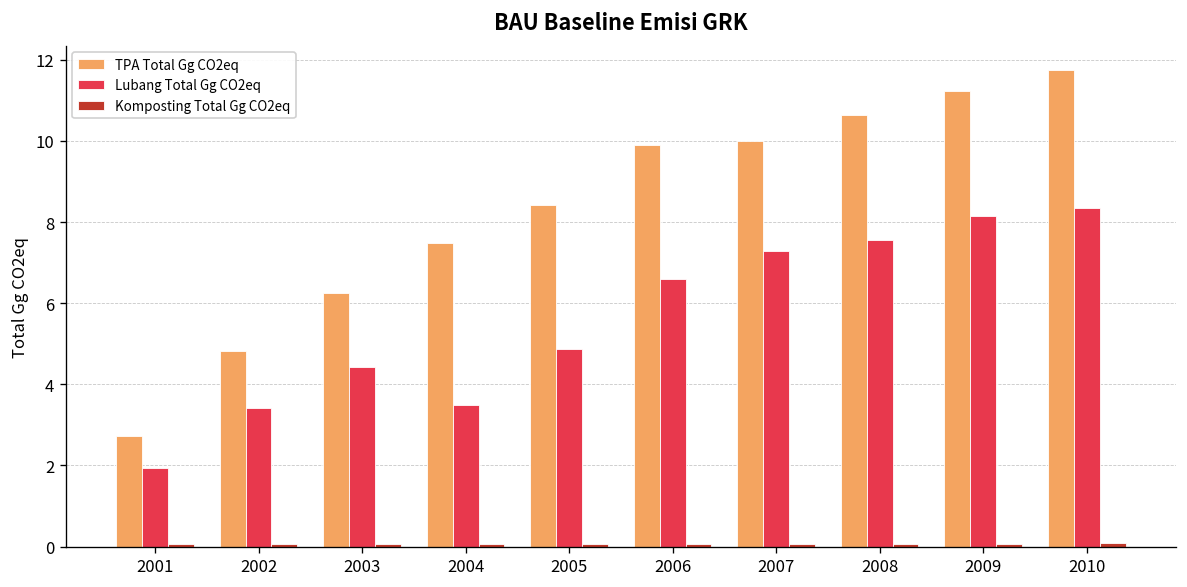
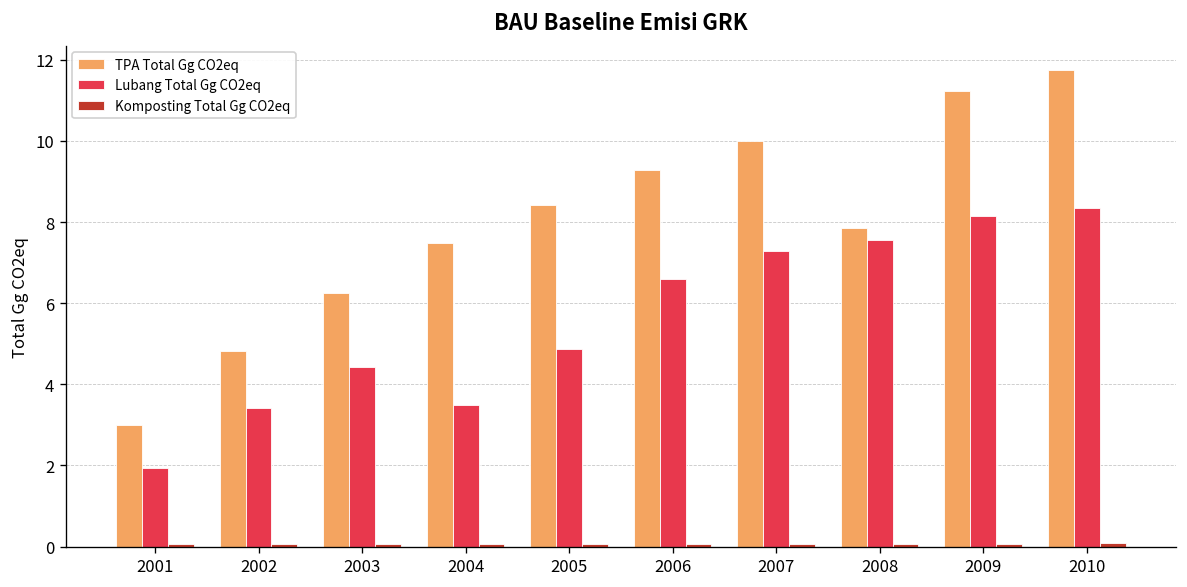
TPA Total Gg CO2eq, 2001: 2.7 -> 3.0
TPA Total Gg CO2eq, 2006: 9.9 -> 9.3
TPA Total Gg CO2eq, 2008: 10.6 -> 7.9
